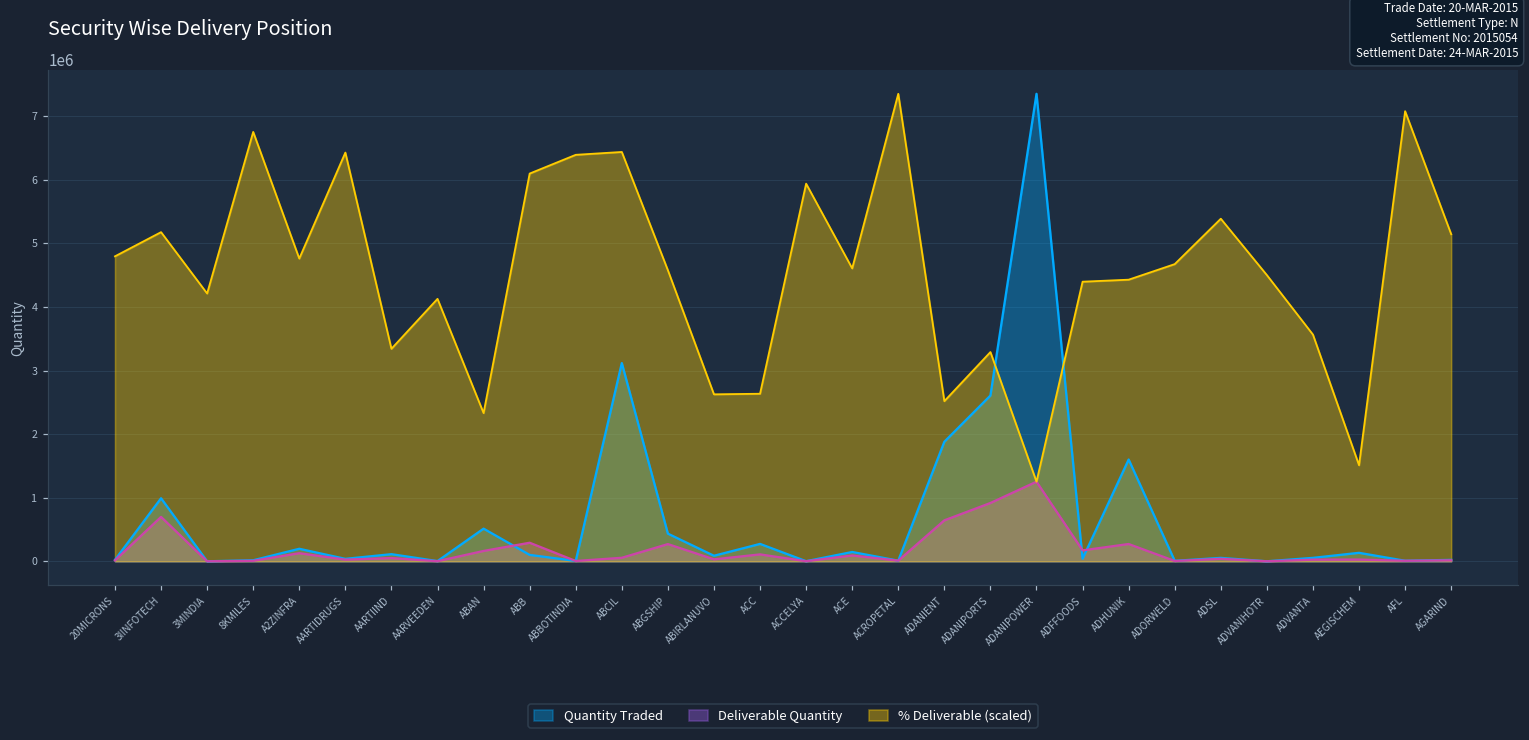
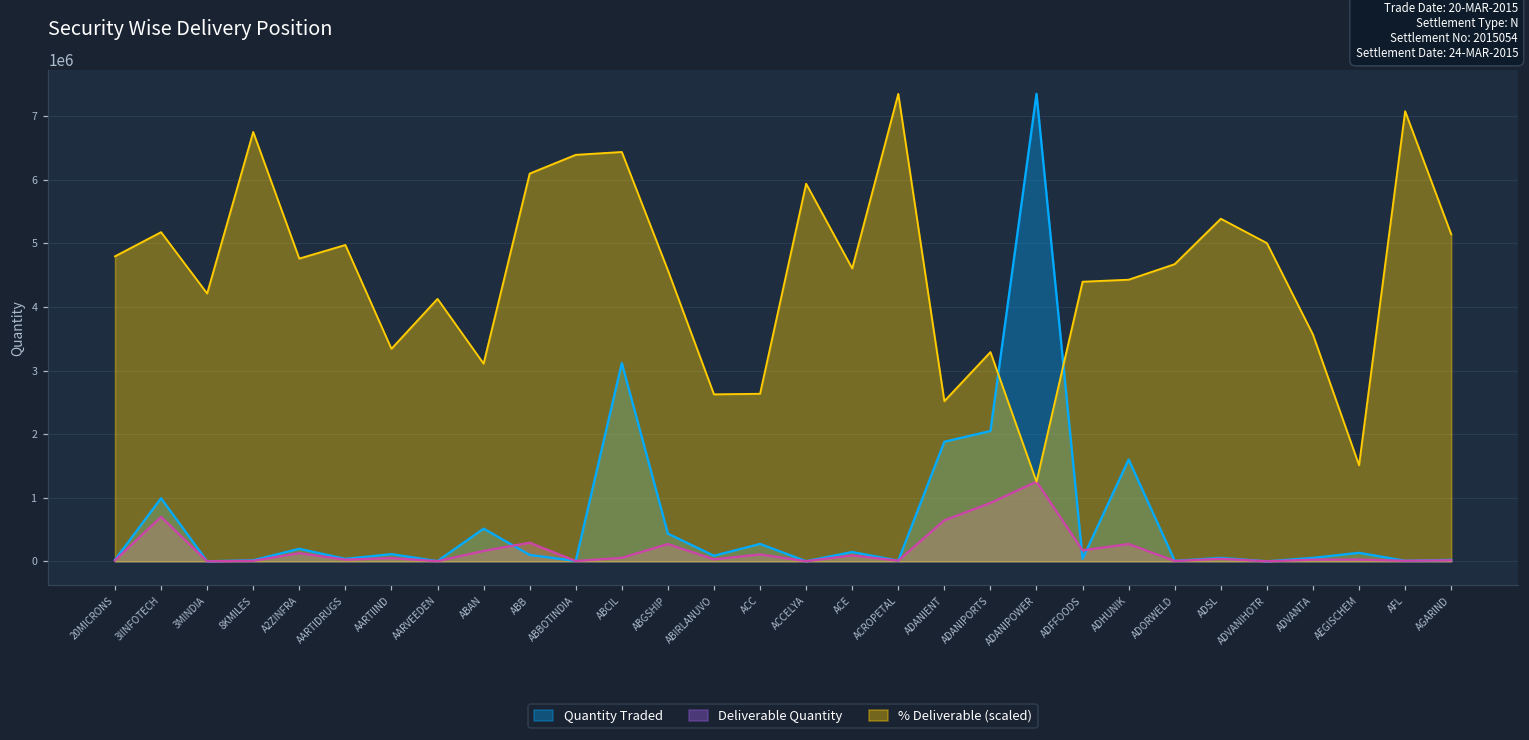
% Deliverable (scaled), AARTIDRUGS: 6400000 -> 5000000
% Deliverable (scaled), ABAN: 2300000 -> 3100000
Quantity Traded, ADANIPORTS: 2600000 -> 2000000
% Deliverable (scaled), ADVANIHOTR: 4500000 -> 5000000
